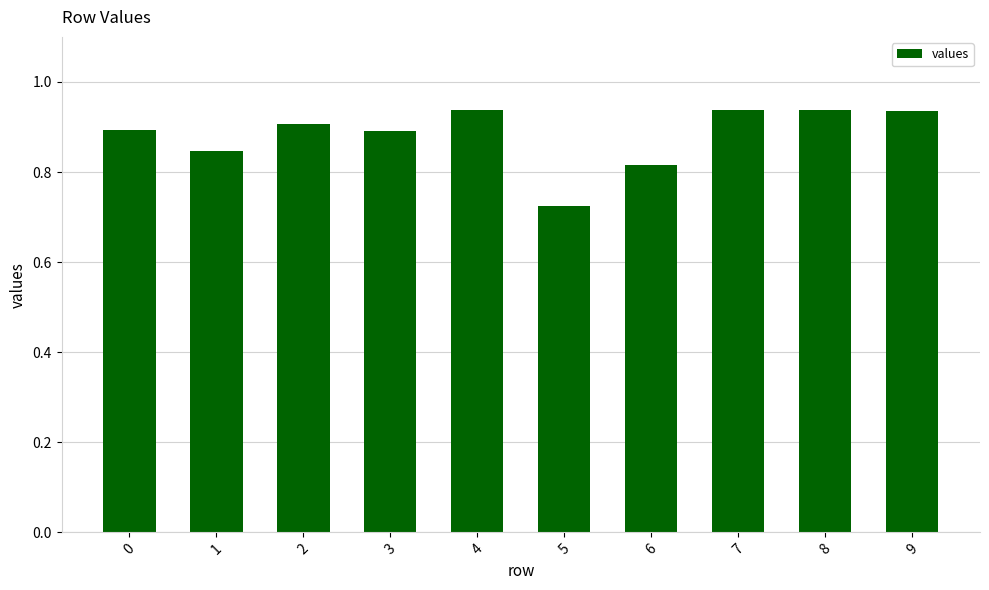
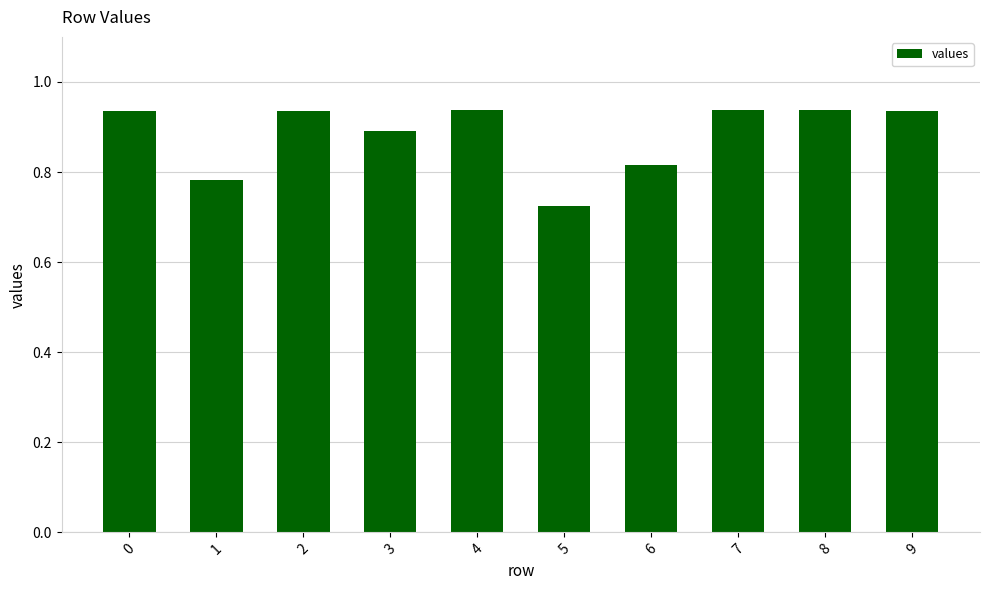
0: 0.89 -> 0.94
1: 0.85 -> 0.78
2: 0.91 -> 0.94
